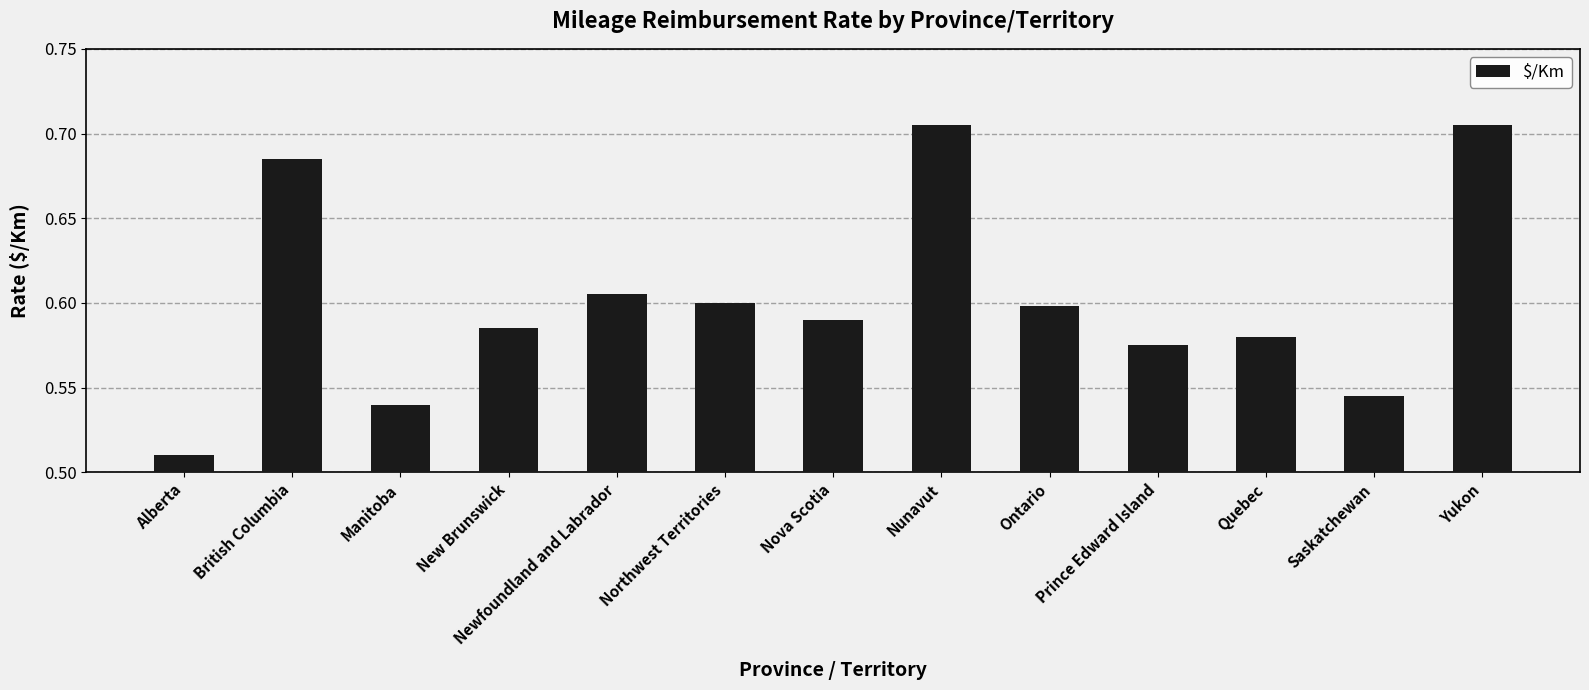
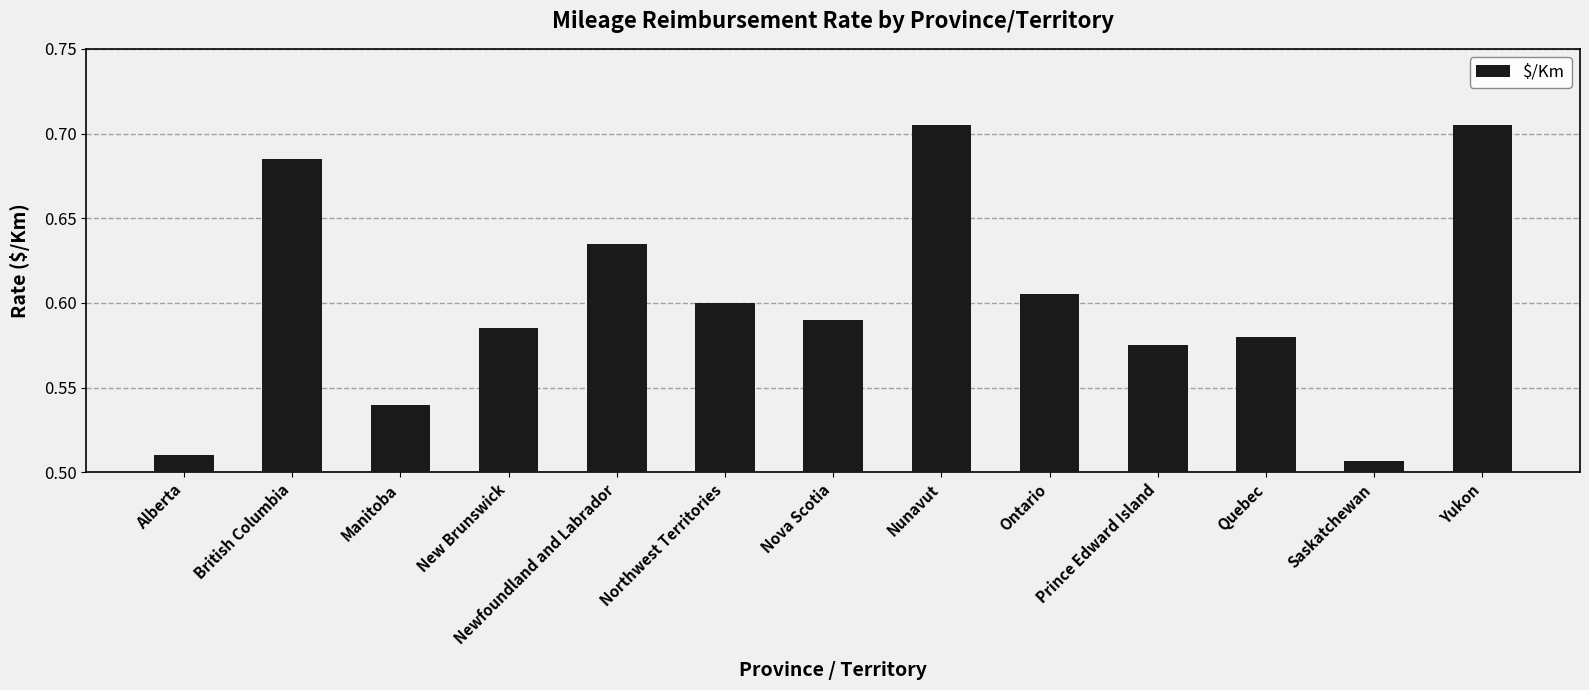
Newfoundland and Labrador: 0.605 -> 0.635
Ontario: 0.598 -> 0.605
Saskatchewan: 0.545 -> 0.507
